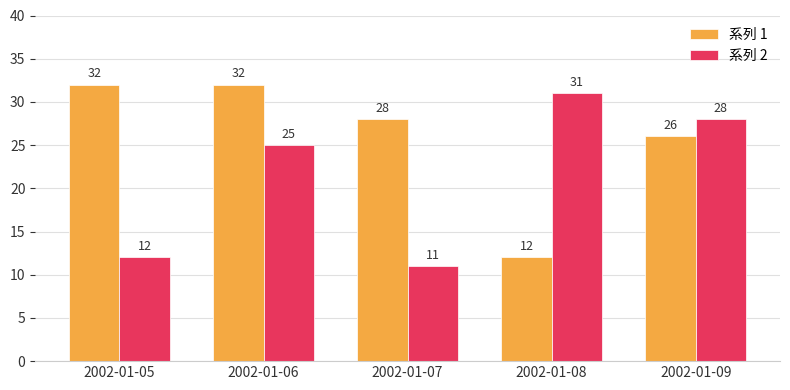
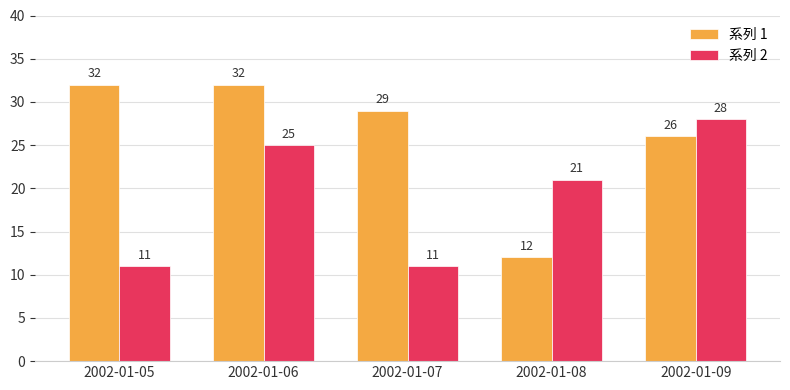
系列 2, 2002-01-05: 12 -> 11
系列 1, 2002-01-07: 28 -> 29
系列 2, 2002-01-08: 31 -> 21
